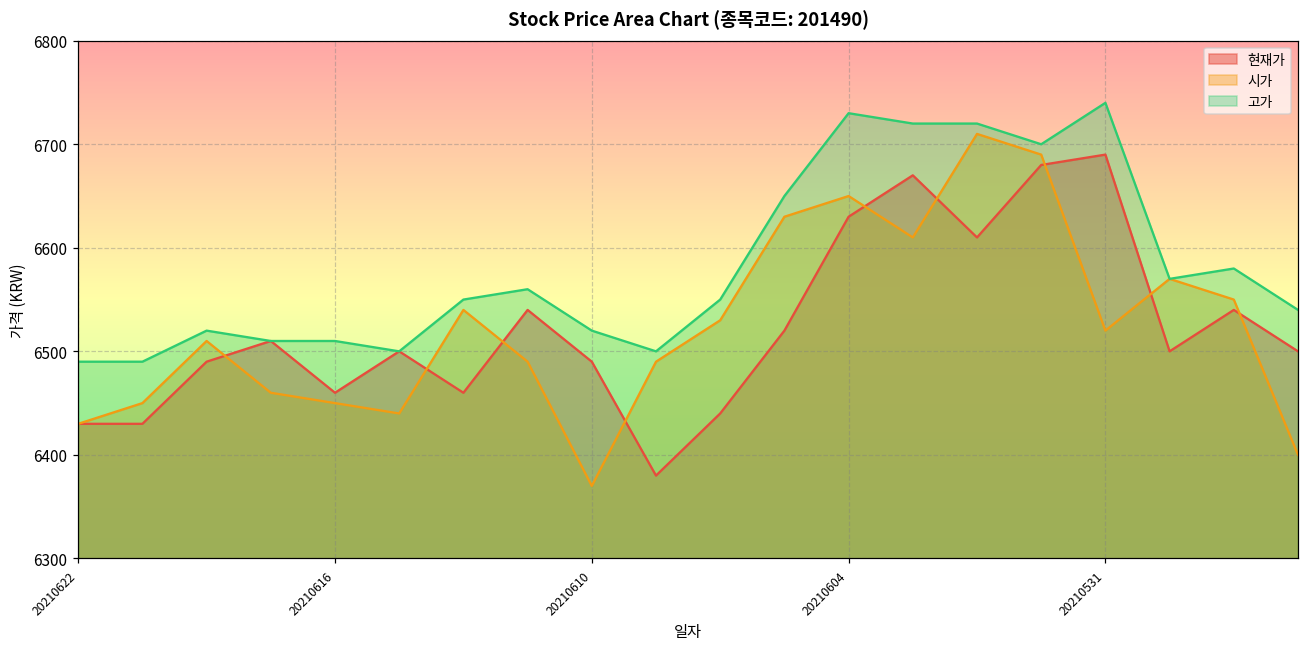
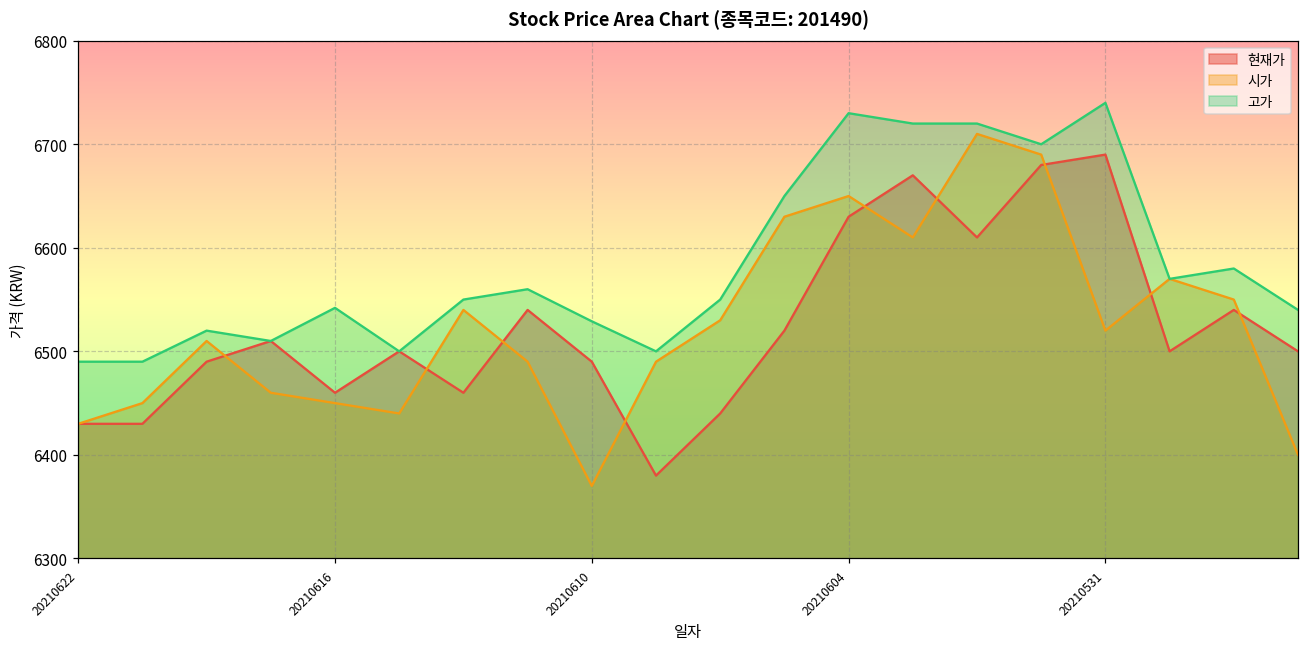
고가, 20210616: 6510 -> 6540
고가, 20210610: 6520 -> 6530
